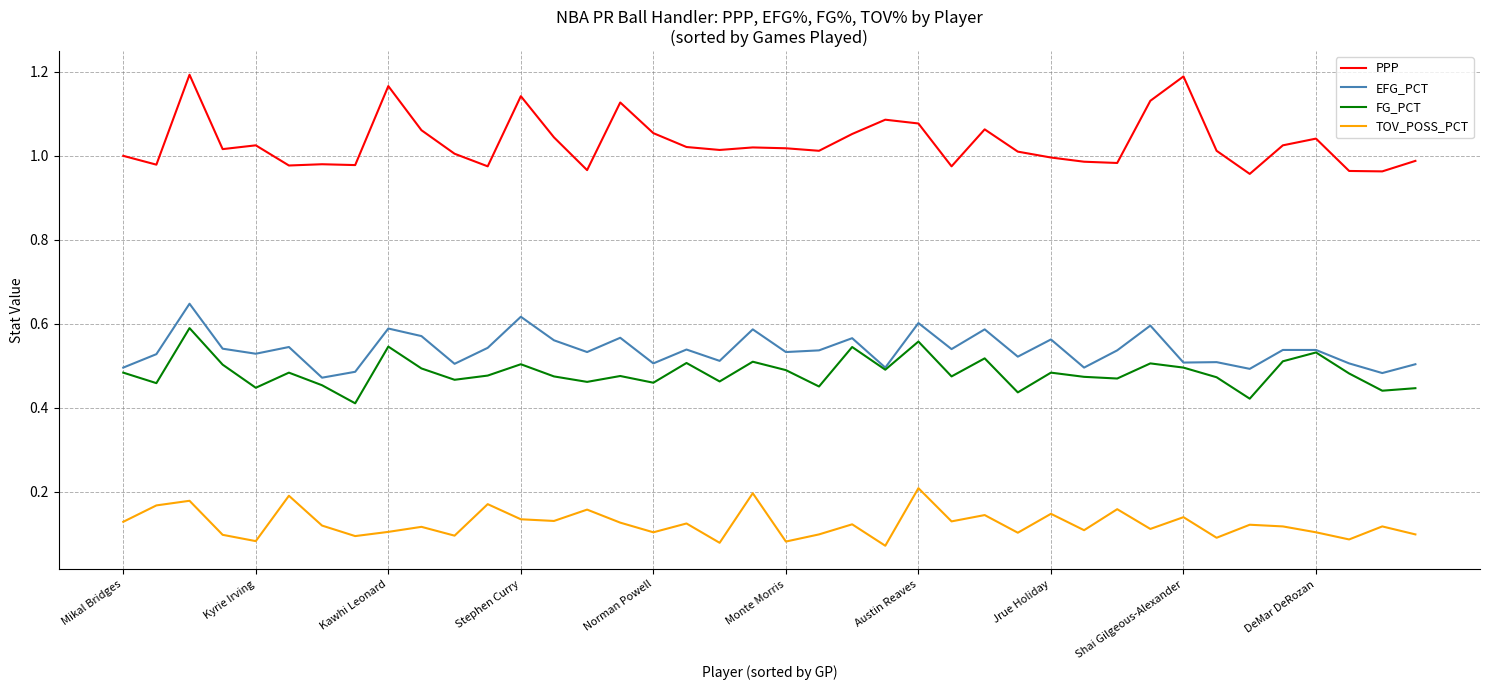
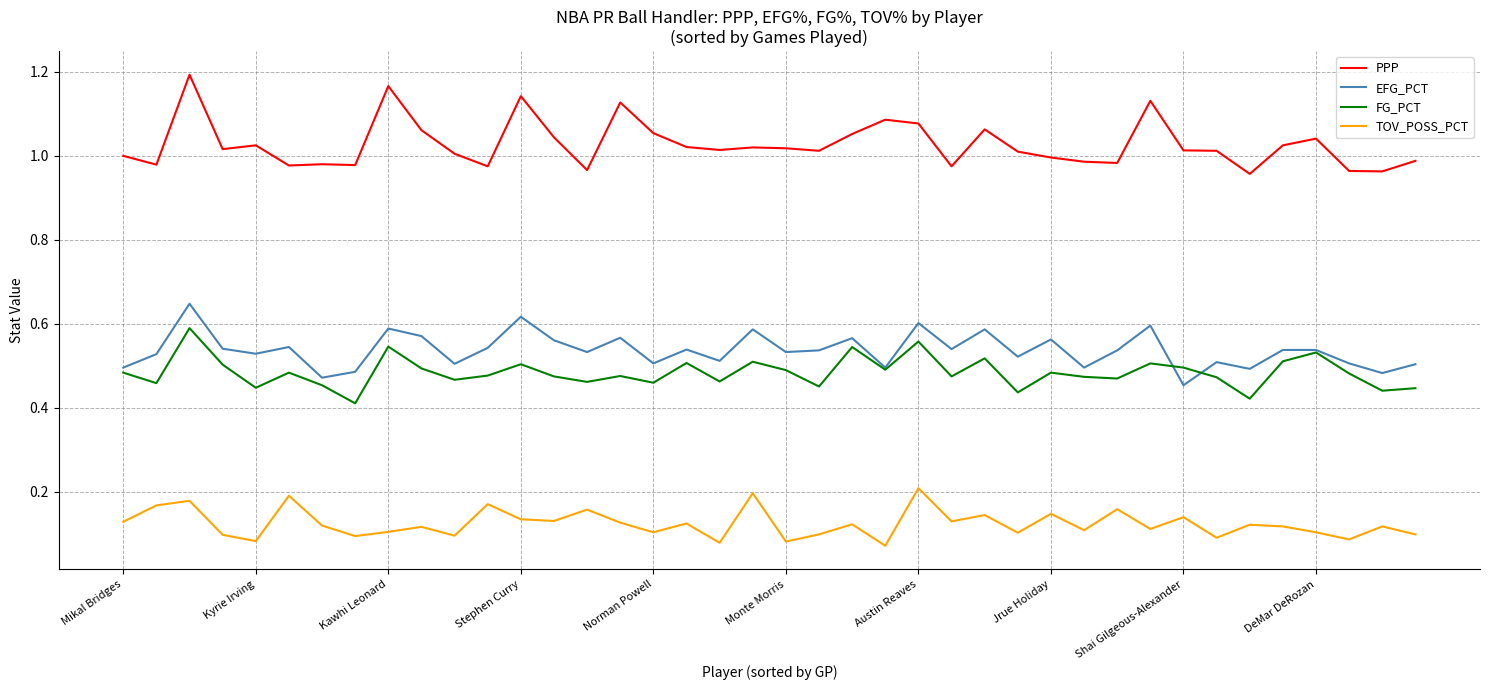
PPP, Shai Gilgeous-Alexander: 1.19 -> 1.01
EFG_PCT, Shai Gilgeous-Alexander: 0.51 -> 0.45
